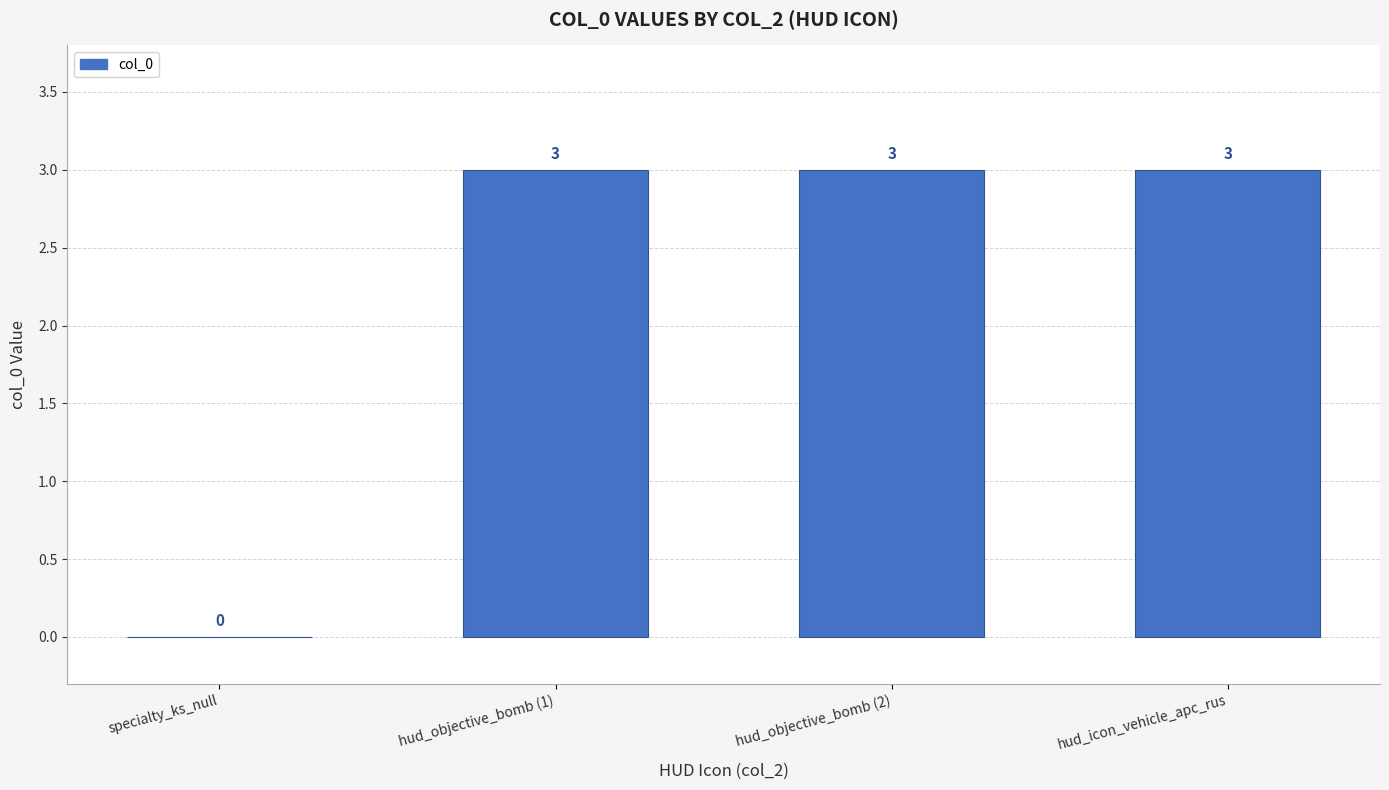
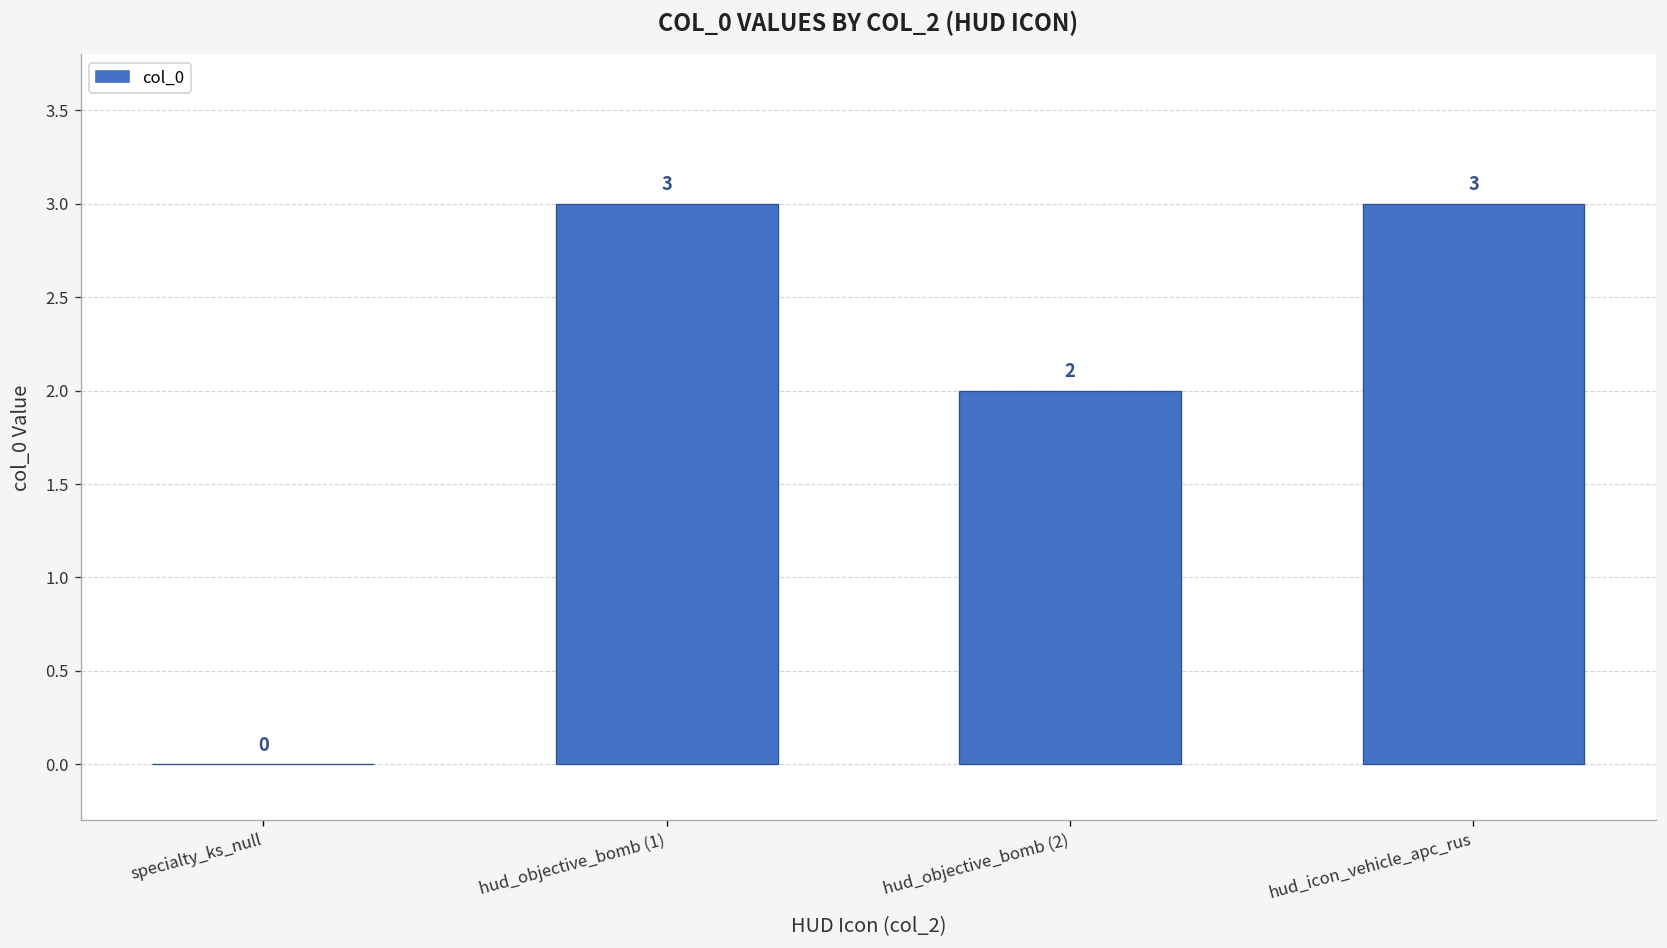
hud_objective_bomb (2): 3 -> 2
